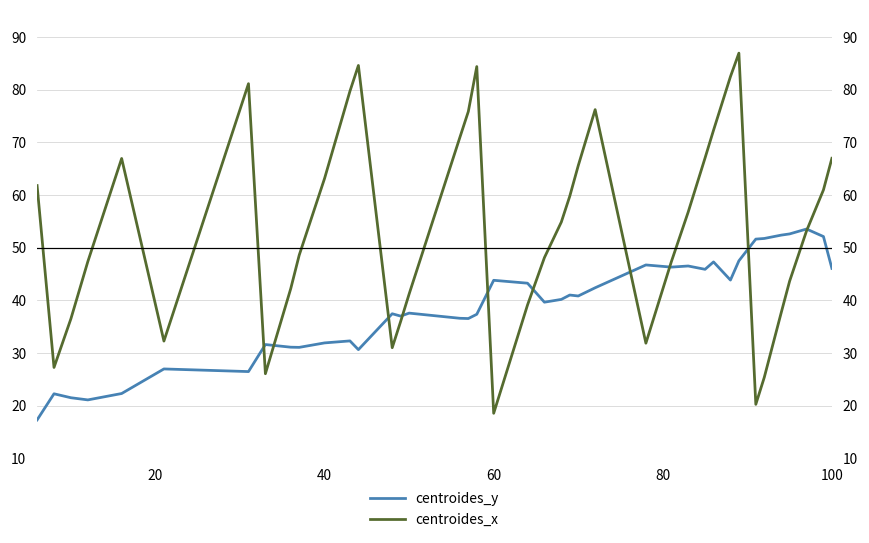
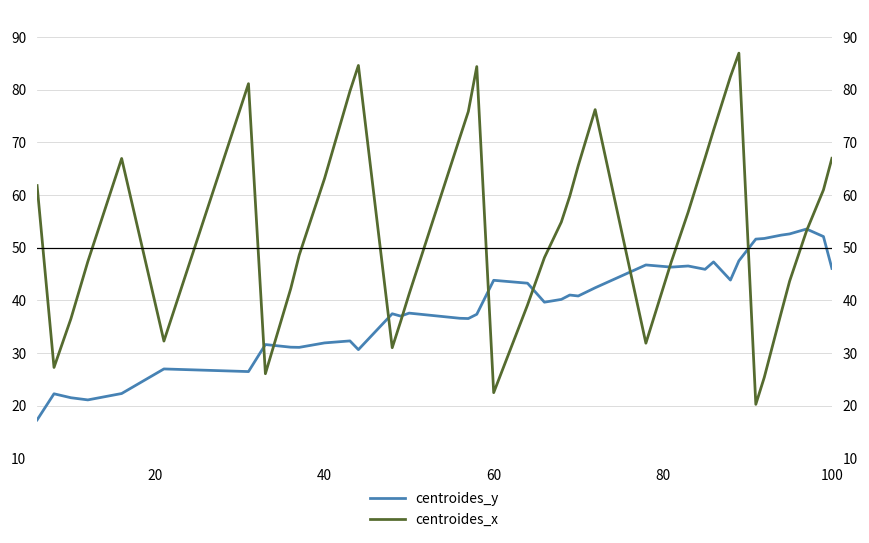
centroides_x, 60: 19 -> 22
